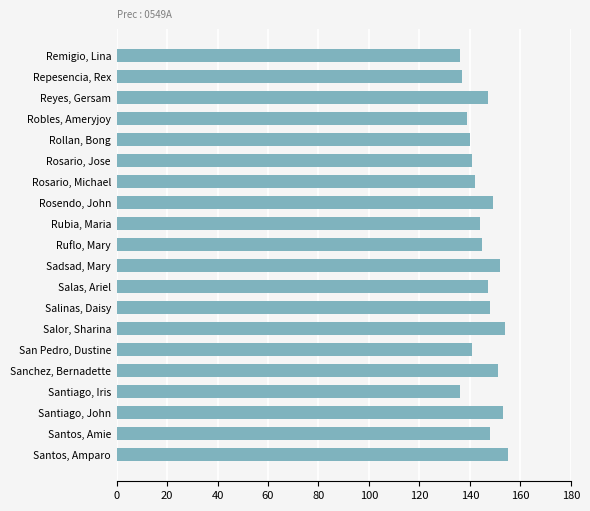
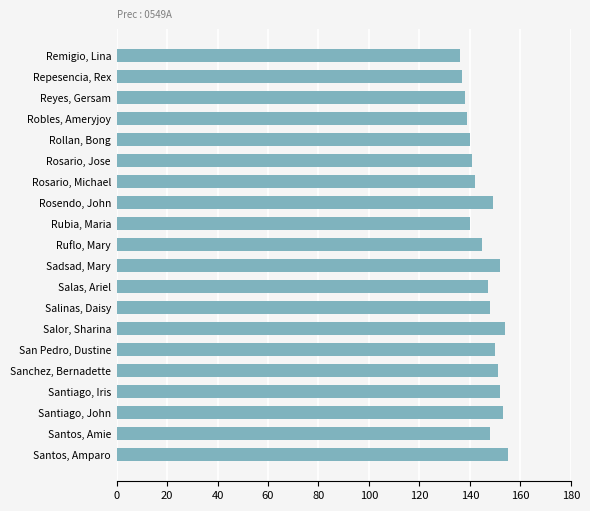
Reyes, Gersam: 147 -> 138
Rubia, Maria: 144 -> 140
San Pedro, Dustine: 141 -> 150
Santiago, Iris: 136 -> 152
